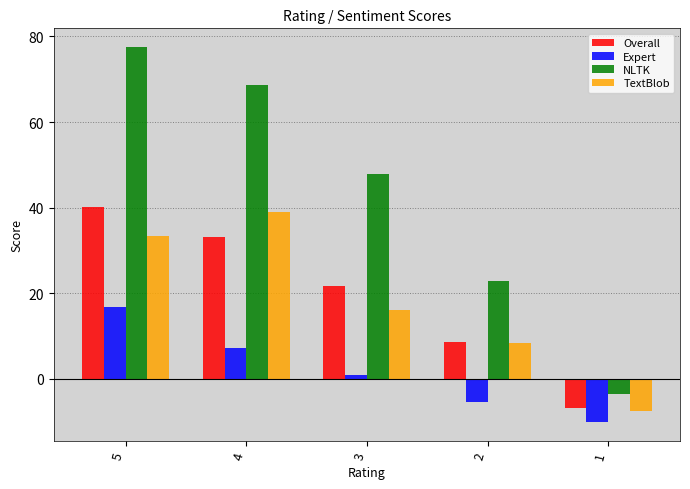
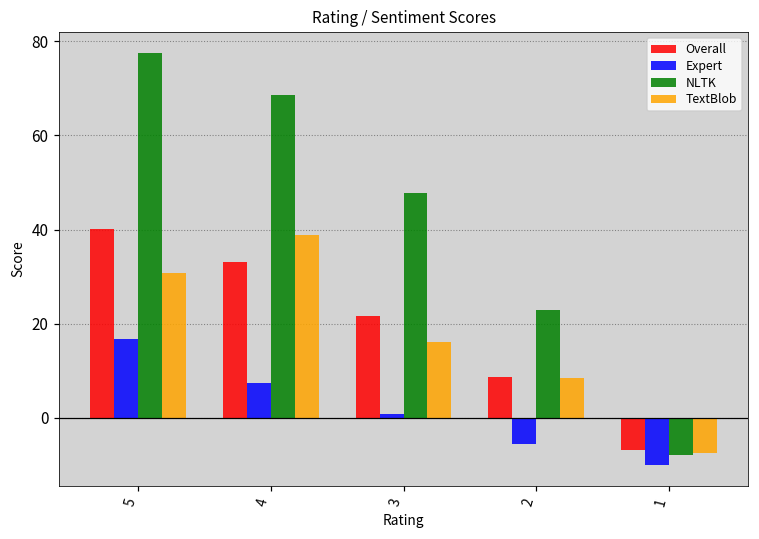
TextBlob, 5: 33 -> 31
NLTK, 1: -3 -> -8
